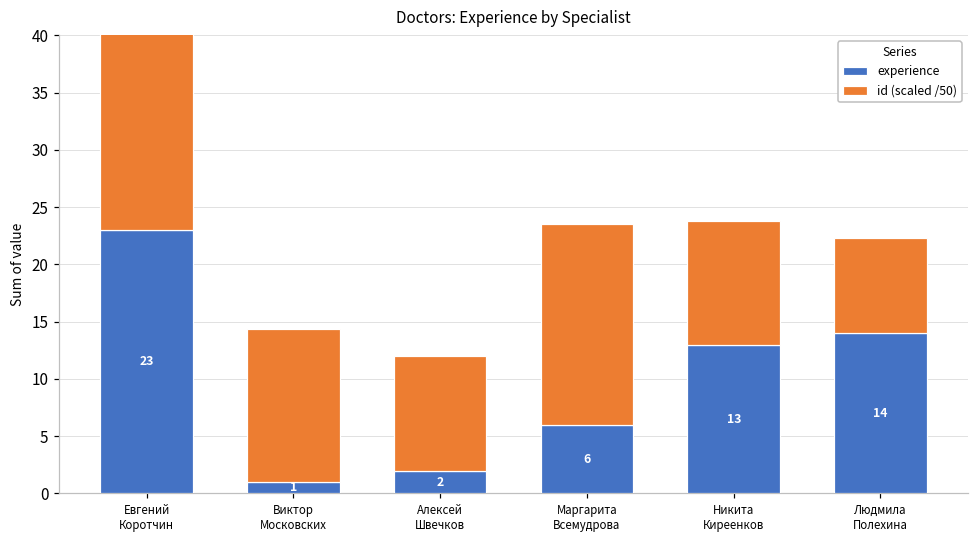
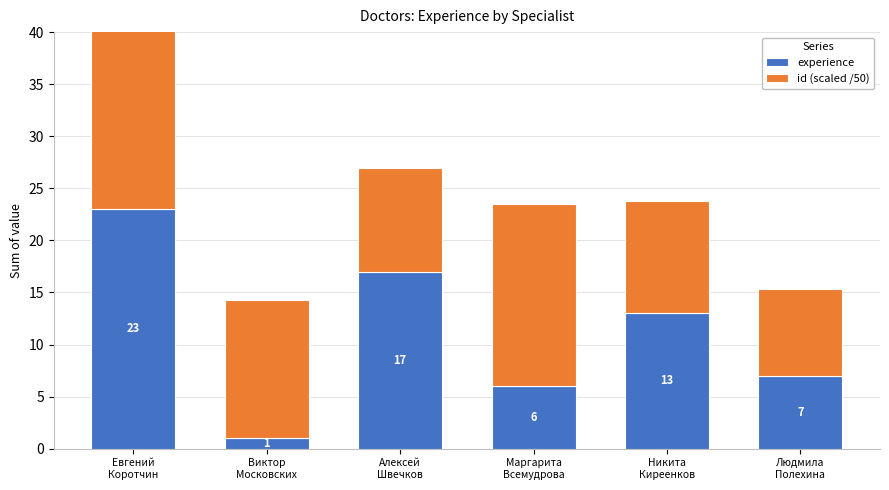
experience, Алексей Швечков: 2 -> 17
experience, Людмила Полехина: 14 -> 7
